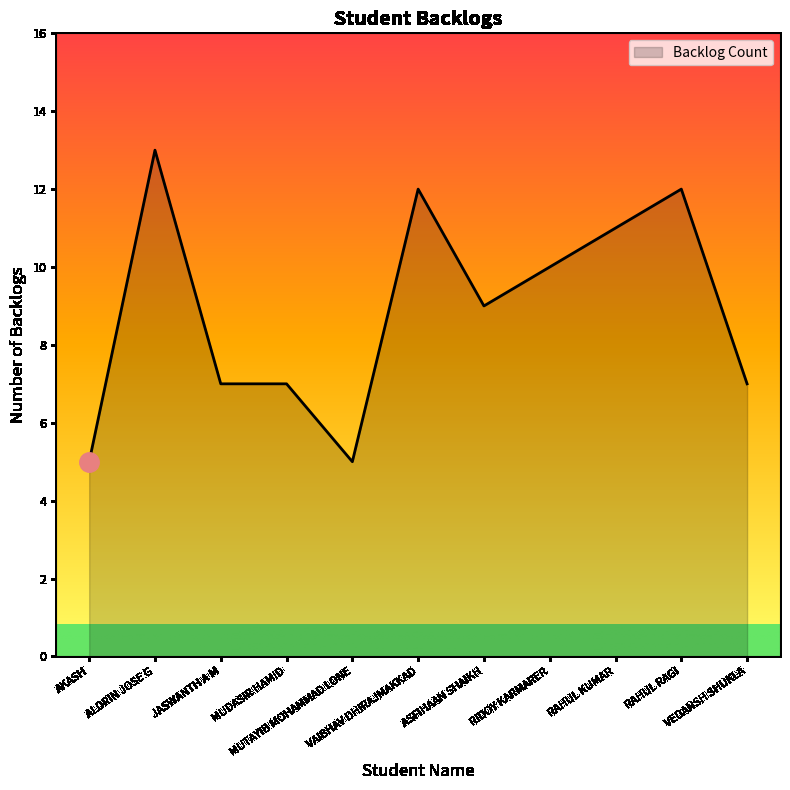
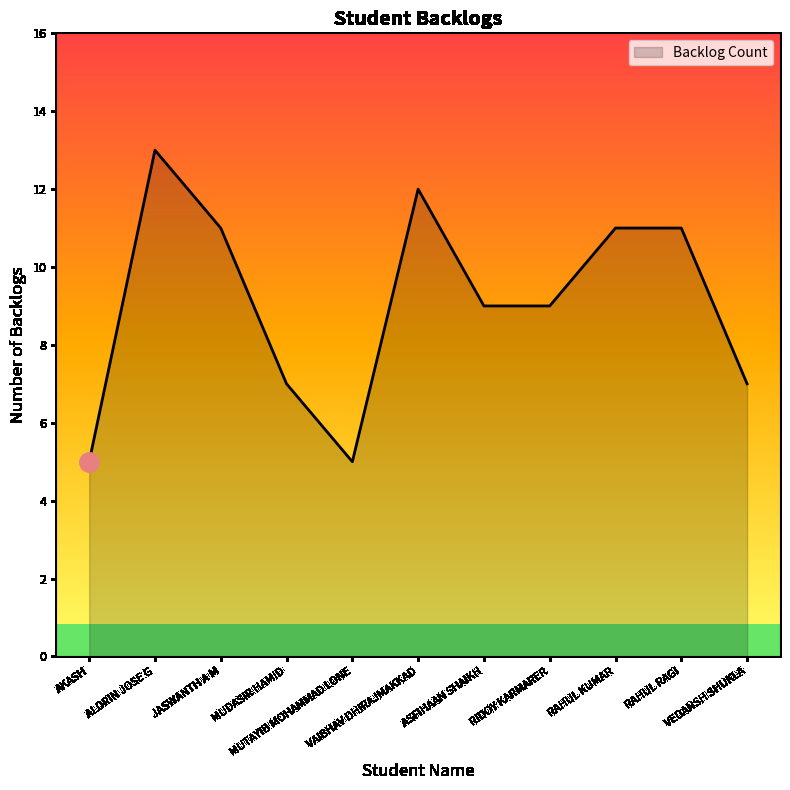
Backlog Count, JASWANTH A M: 7 -> 11
Backlog Count, RIDOY KARMARER: 10 -> 9
Backlog Count, RAHUL RAGI: 12 -> 11
